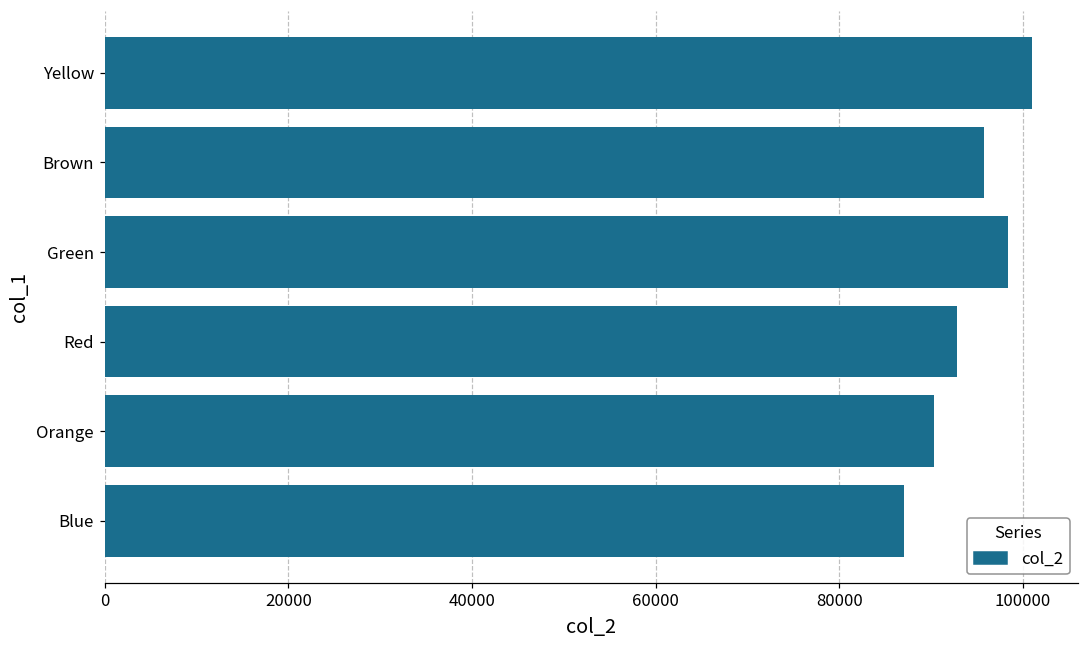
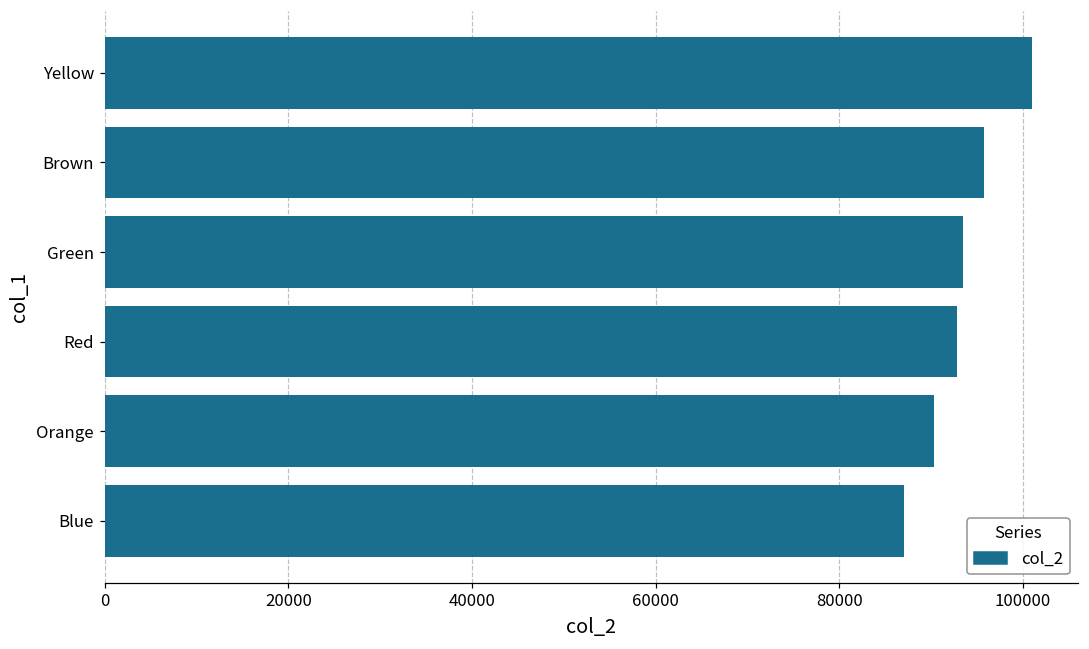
Green: 98000 -> 94000
